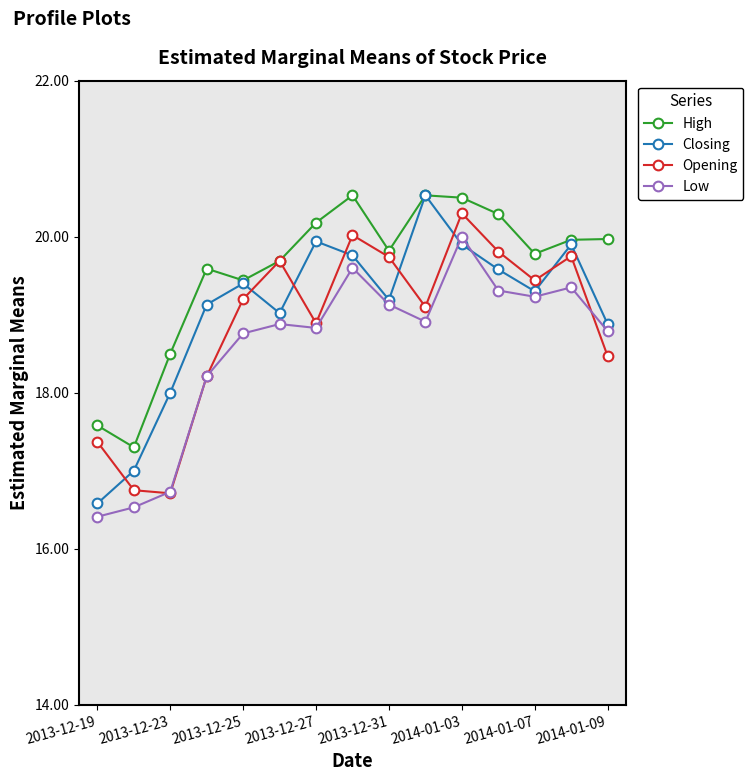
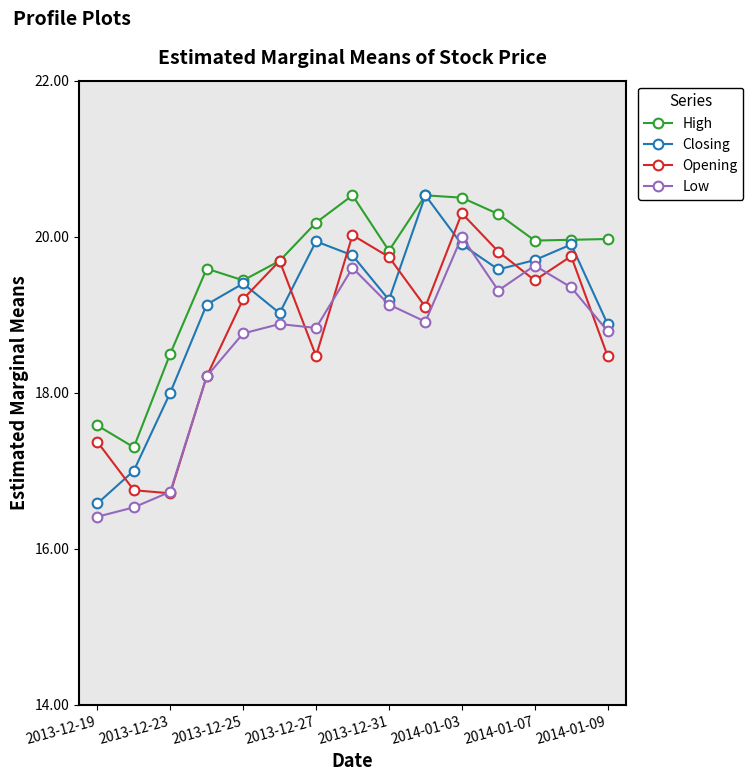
Opening, 2013-12-27: 18.9 -> 18.5
High, 2014-01-07: 19.8 -> 20.0
Closing, 2014-01-07: 19.3 -> 19.7
Low, 2014-01-07: 19.2 -> 19.6
